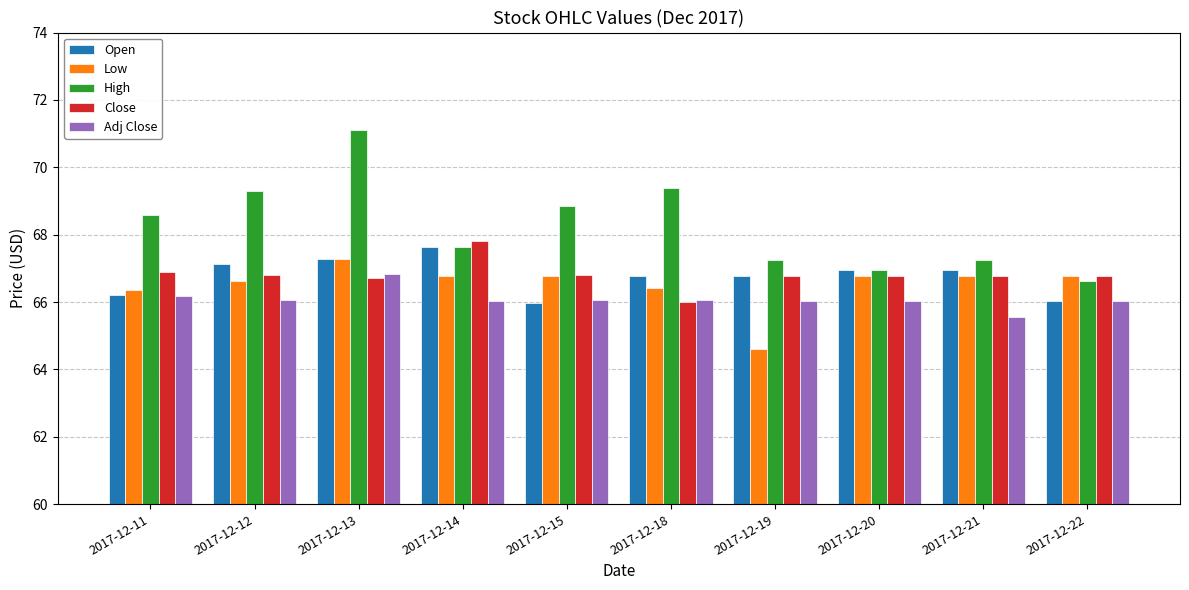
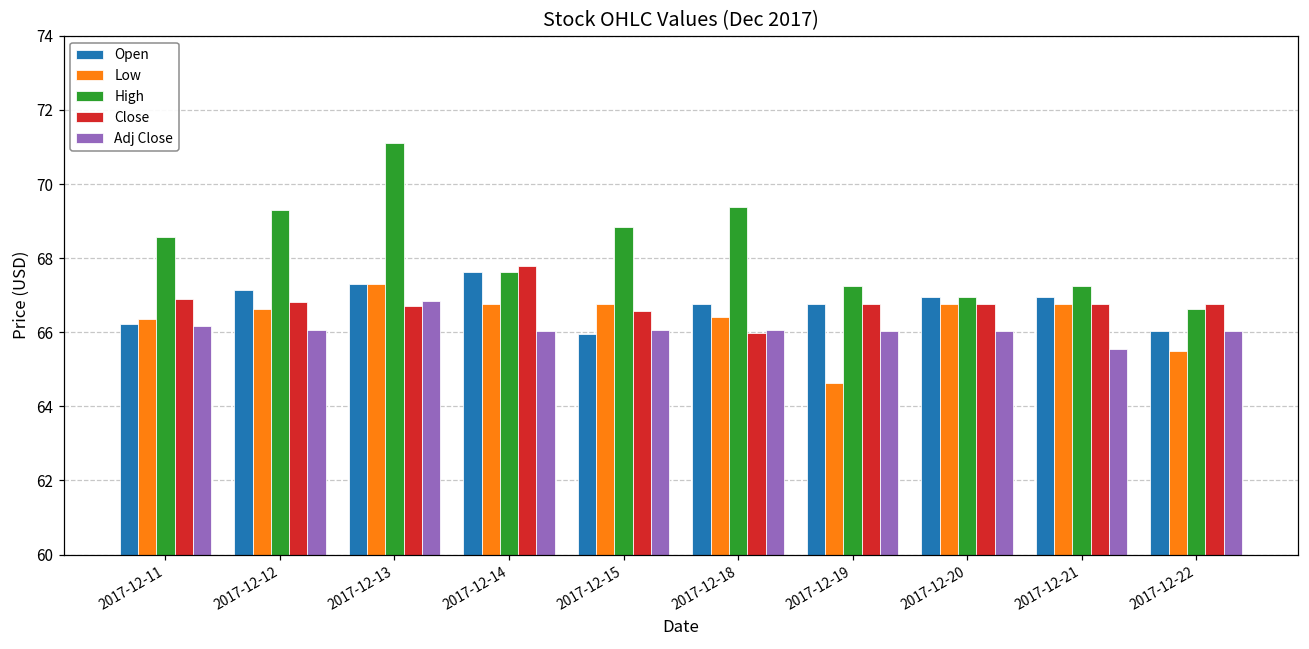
Close, 2017-12-15: 66.8 -> 66.6
Low, 2017-12-22: 66.8 -> 65.5
